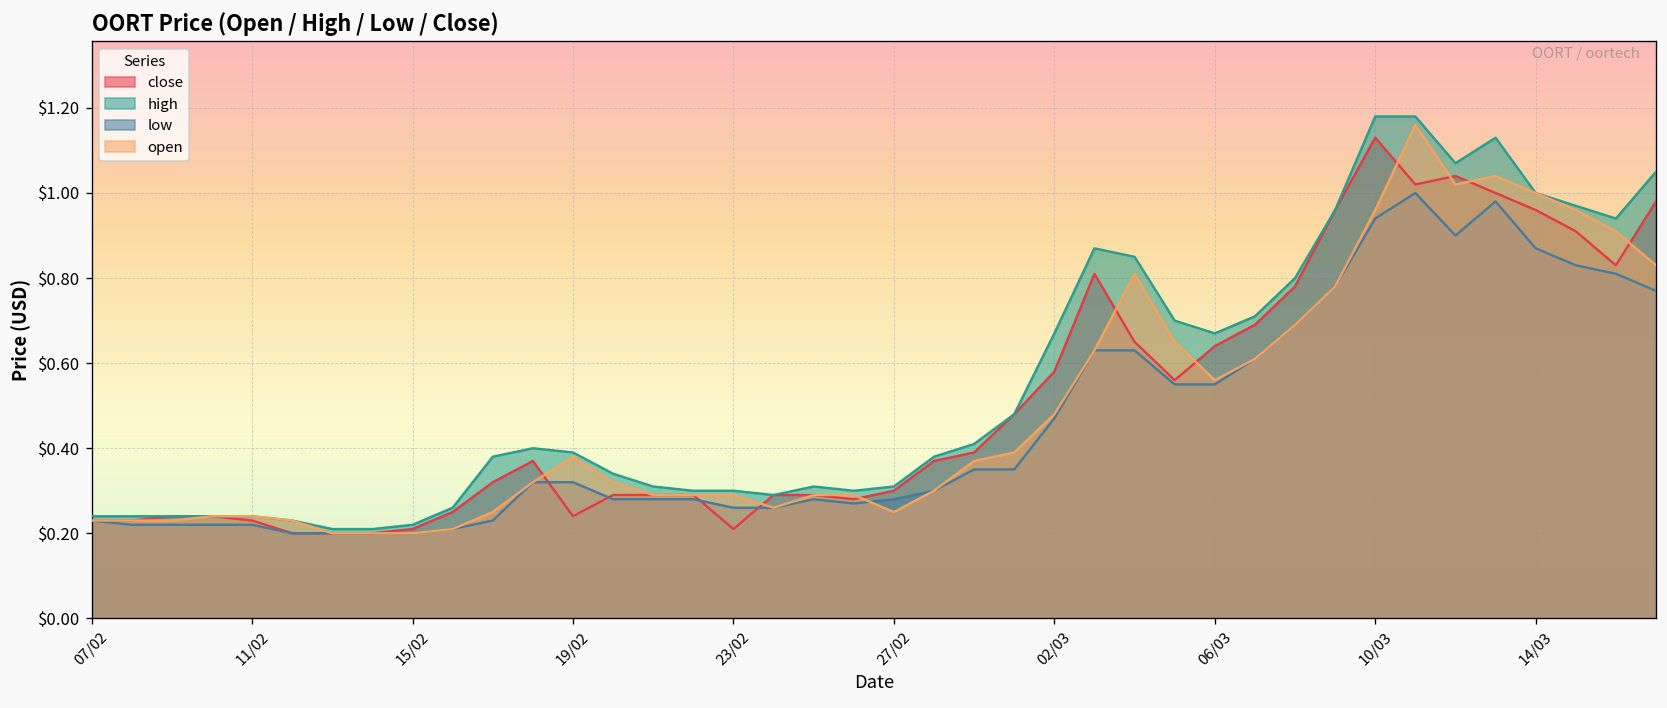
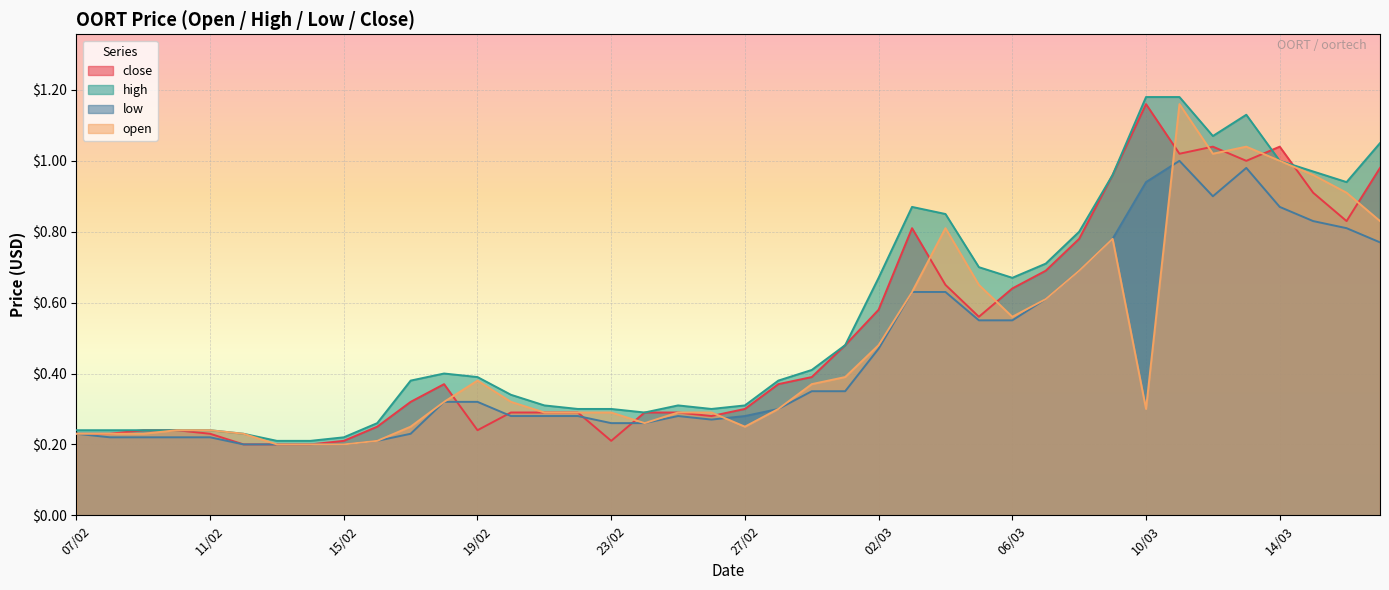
close, 10/03: $1.13 -> $1.16
open, 10/03: $0.96 -> $0.30
close, 14/03: $0.96 -> $1.04
